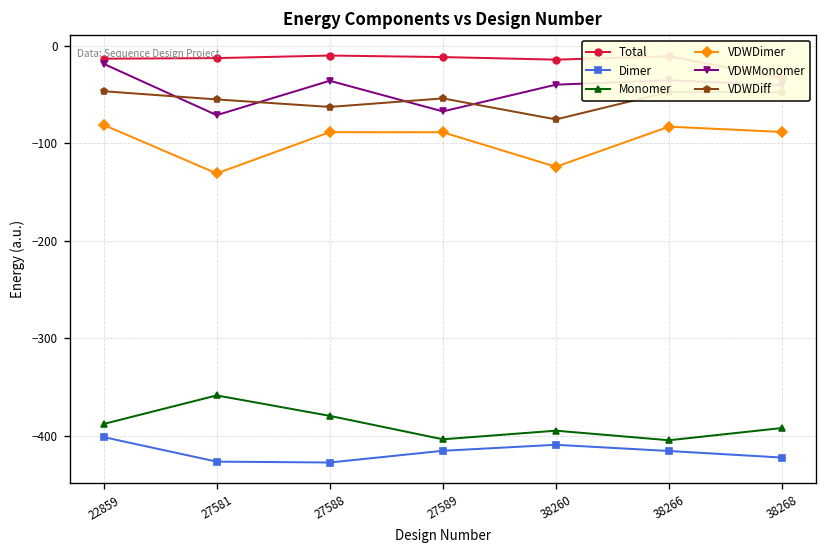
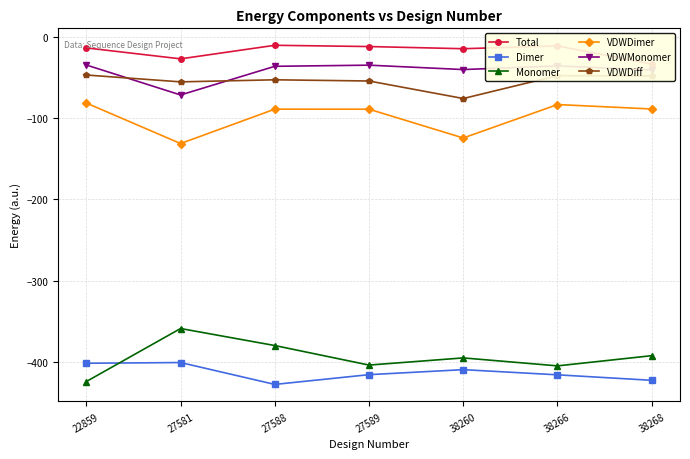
Monomer, 22859: -390 -> -420
VDWMonomer, 22859: -20 -> -30
Total, 27581: -10 -> -30
Dimer, 27581: -430 -> -400
VDWDiff, 27588: -60 -> -50
VDWMonomer, 27589: -70 -> -30
